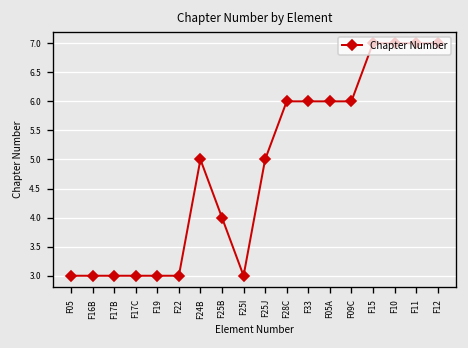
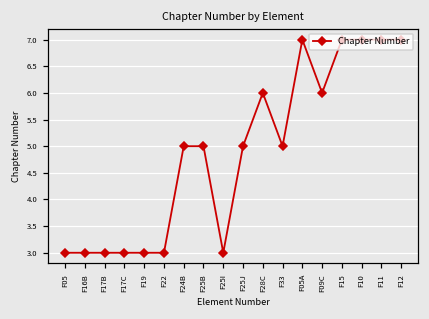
F25B: 4 -> 5
F33: 6 -> 5
F05A: 6 -> 7
